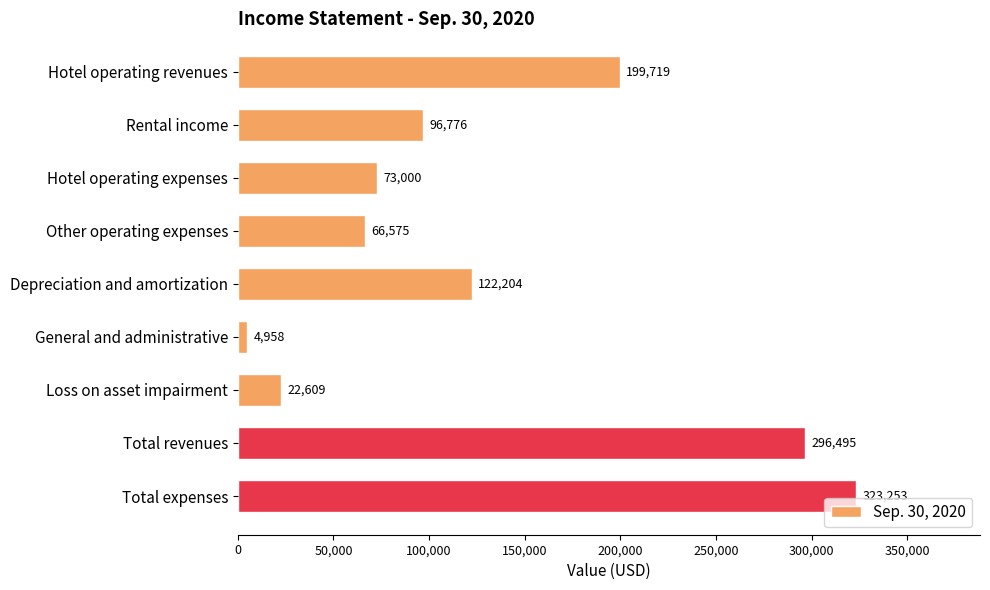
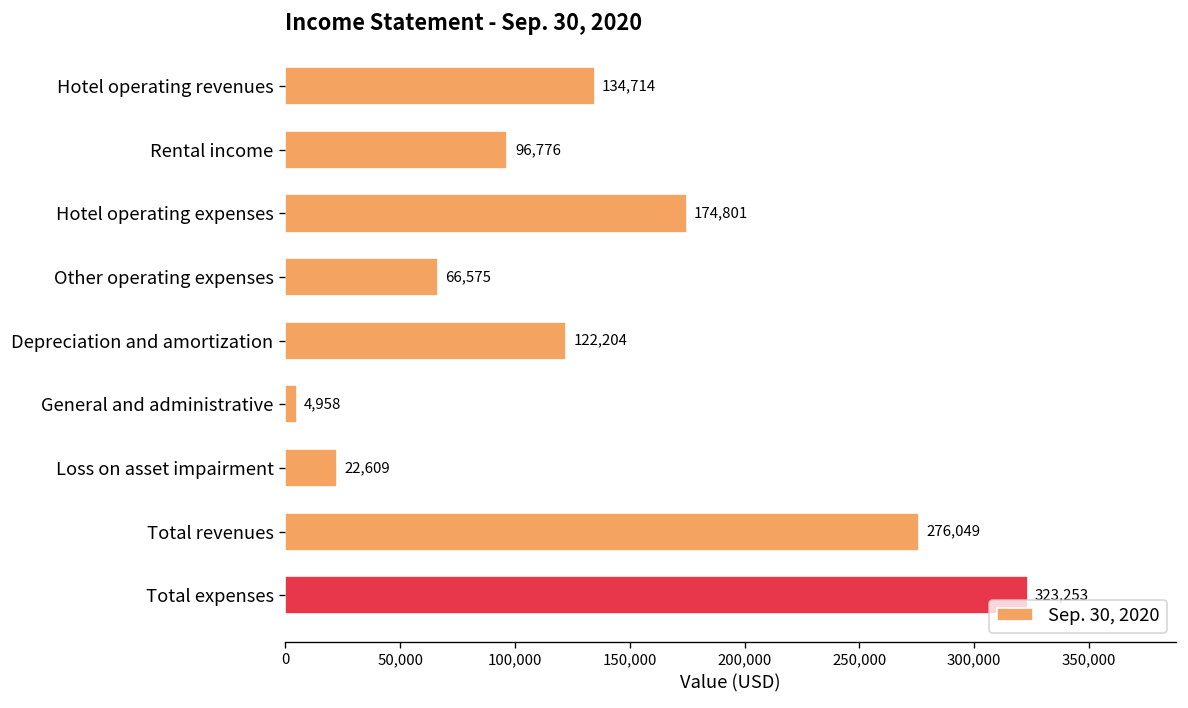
Hotel operating revenues: 199,719 -> 134,714
Hotel operating expenses: 73,000 -> 174,801
Total revenues: 296,495 -> 276,049
